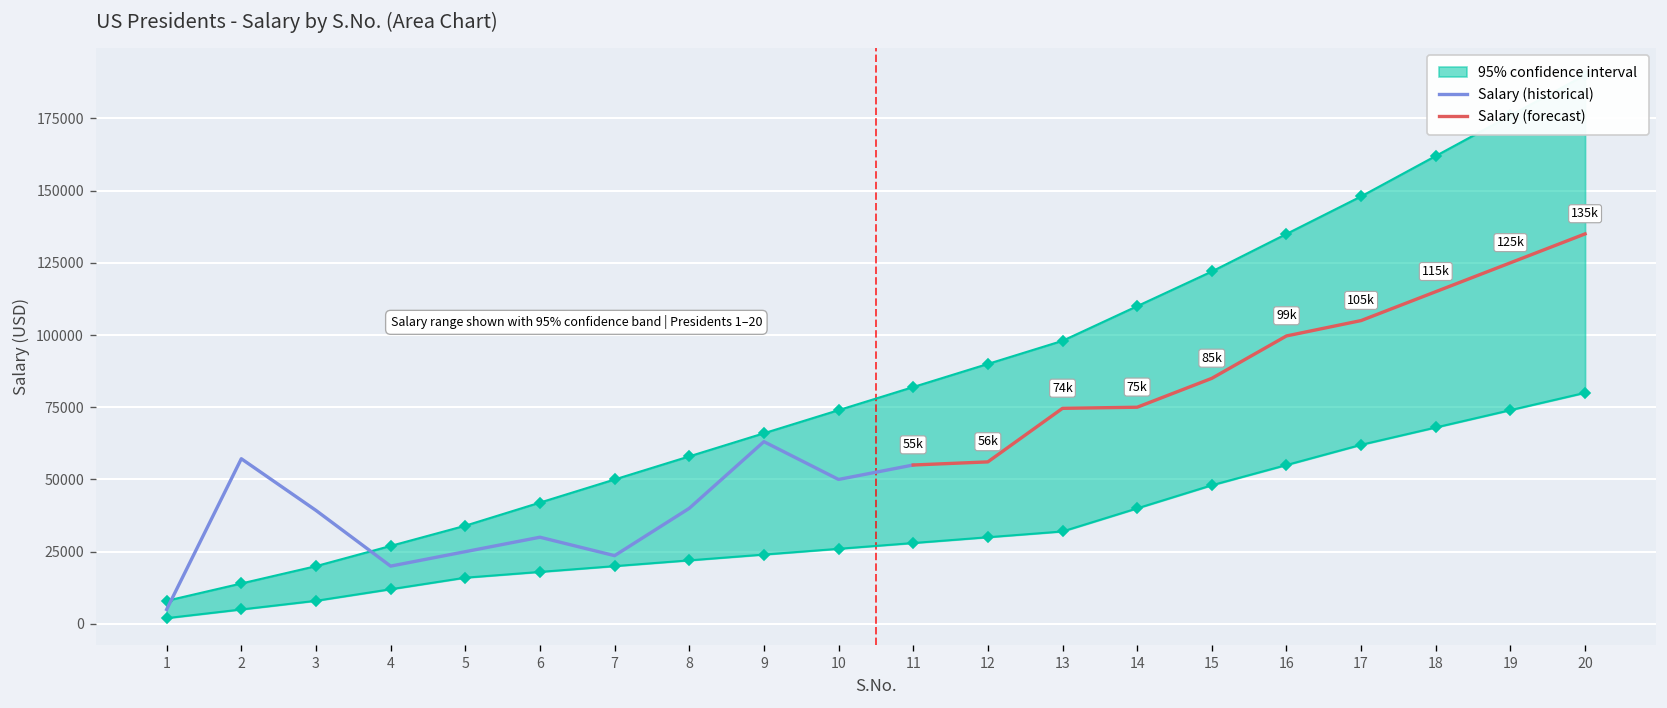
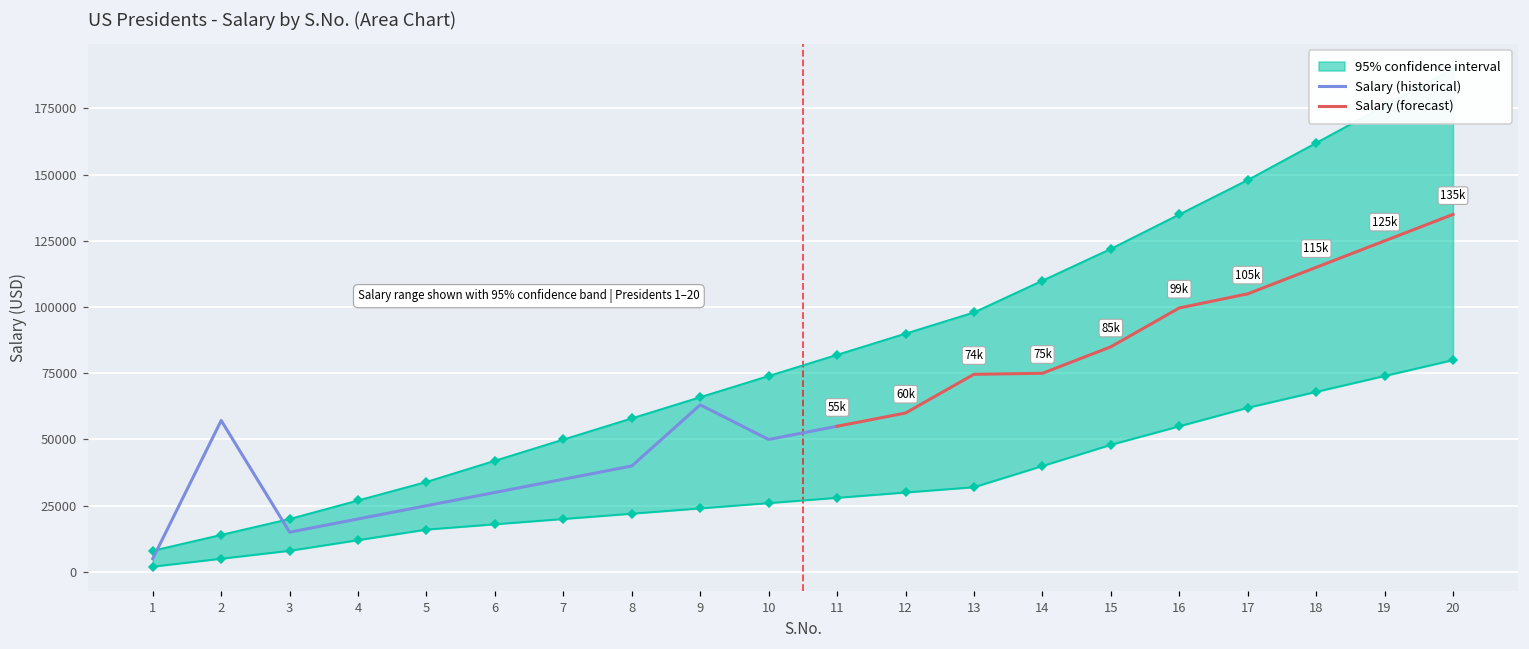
Salary (historical), 3: 39000 -> 15000
Salary (historical), 7: 24000 -> 35000
Salary (forecast), 12: 56k -> 60k
